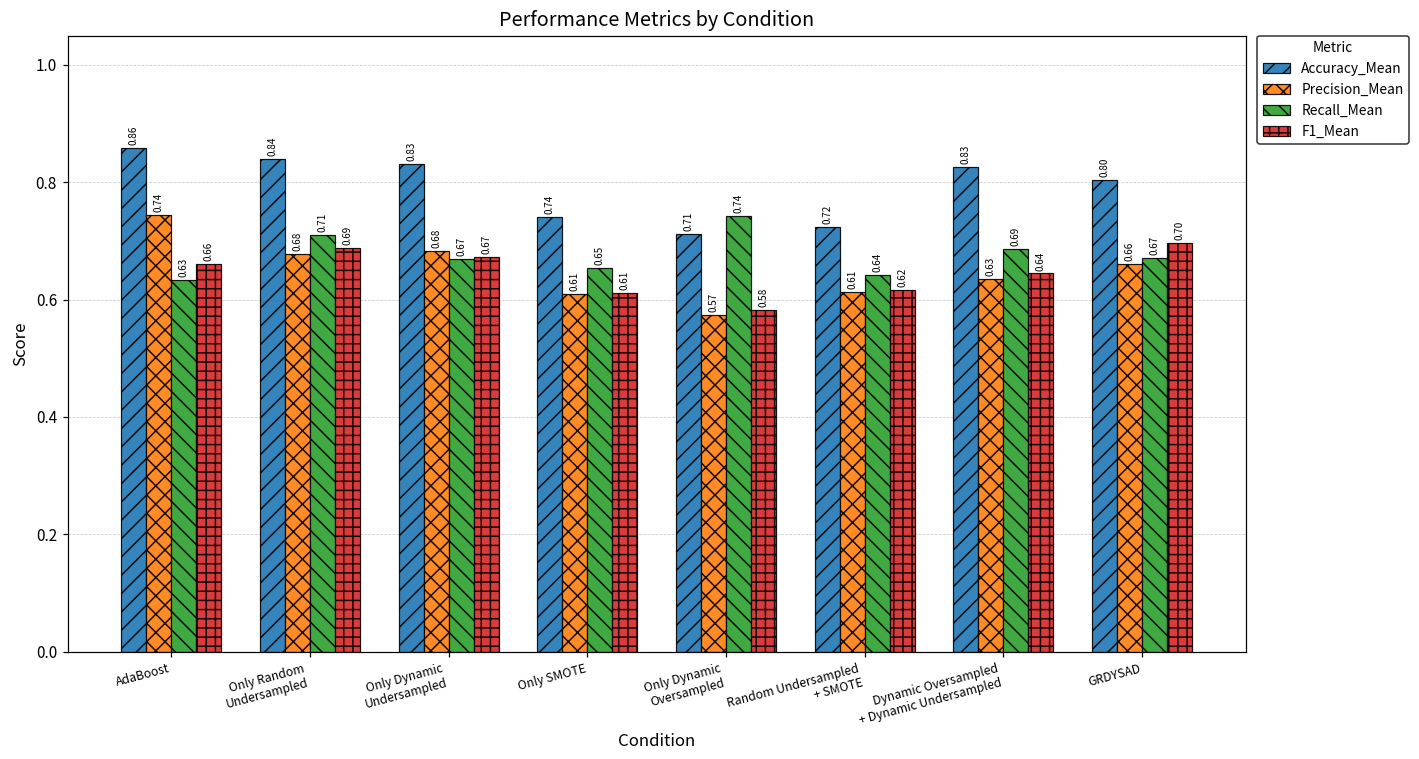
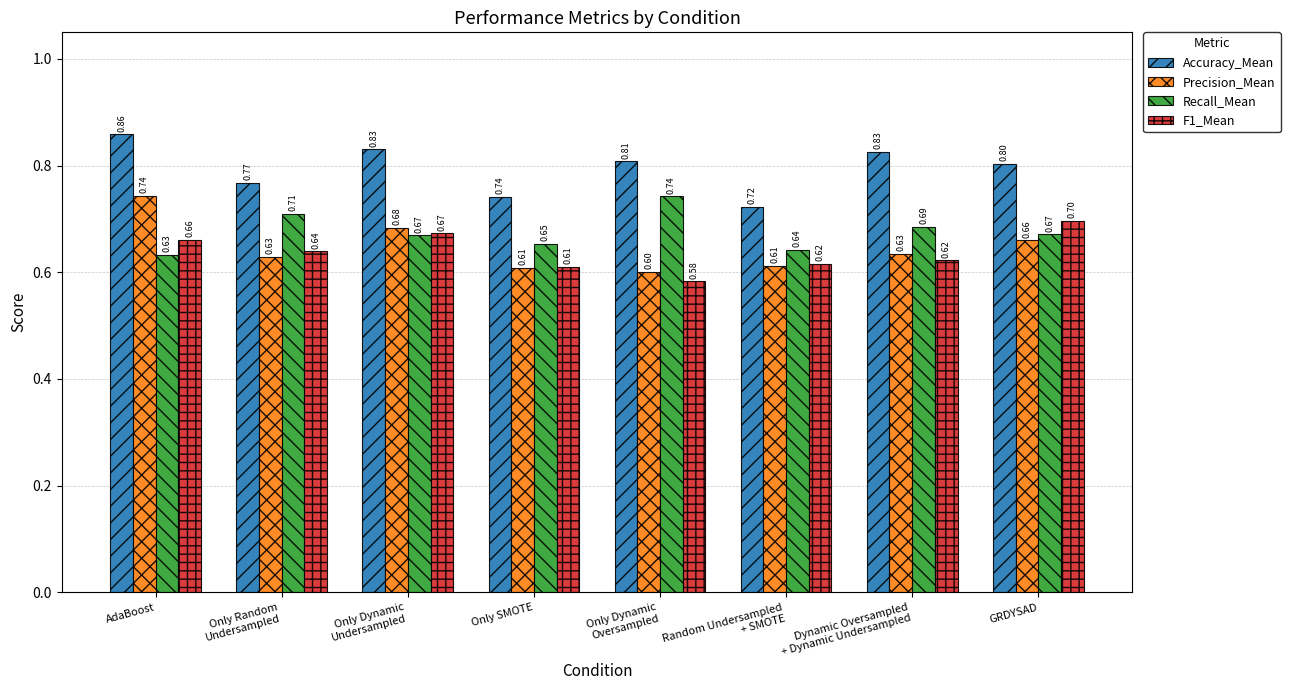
Accuracy_Mean, Only Random Undersampled: 0.84 -> 0.77
Precision_Mean, Only Random Undersampled: 0.68 -> 0.63
F1_Mean, Only Random Undersampled: 0.69 -> 0.64
Accuracy_Mean, Only Dynamic Oversampled: 0.71 -> 0.81
Precision_Mean, Only Dynamic Oversampled: 0.57 -> 0.60
F1_Mean, Dynamic Oversampled + Dynamic Undersampled: 0.64 -> 0.62
